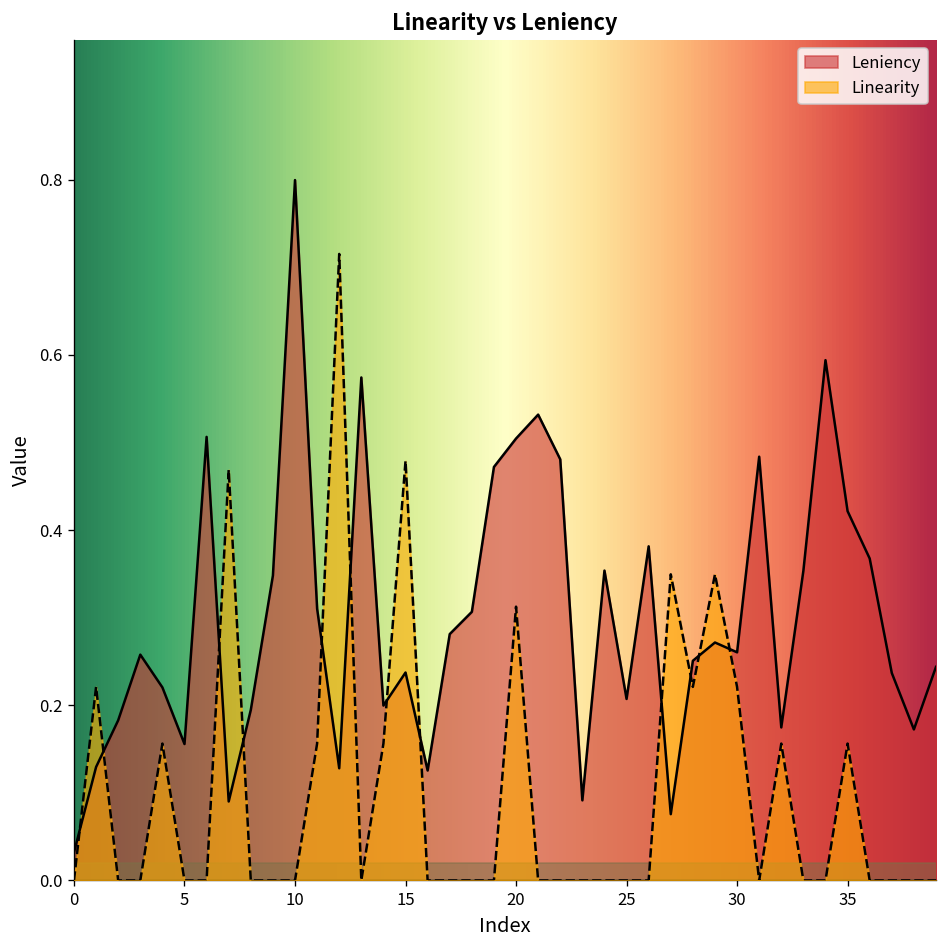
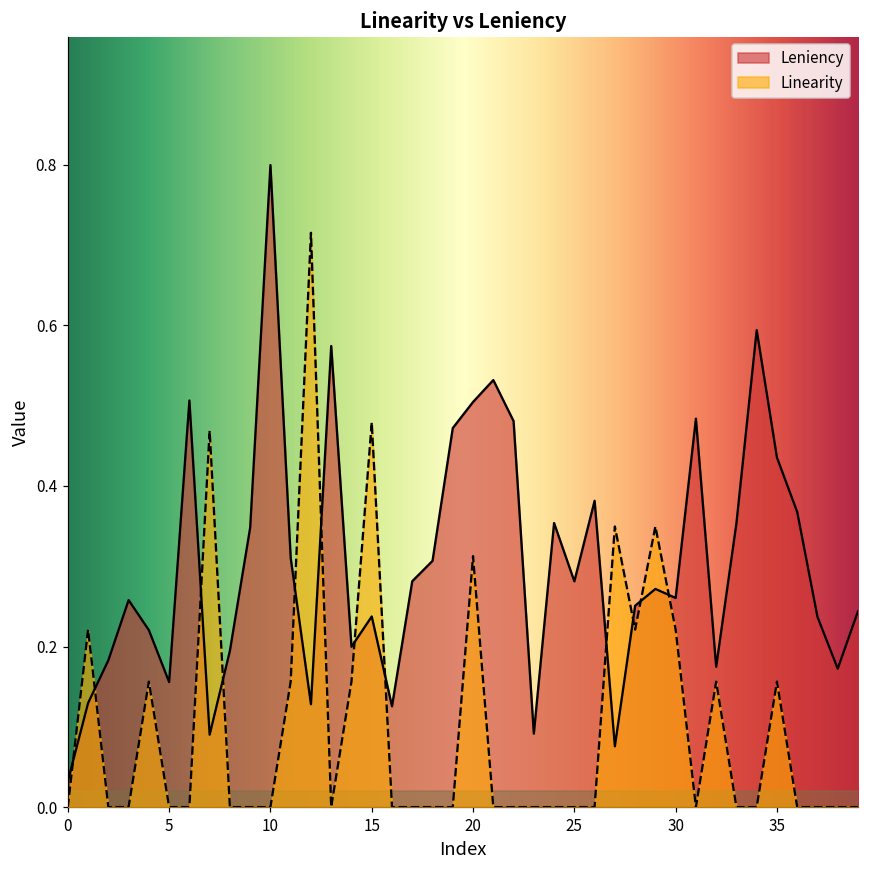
Leniency, 25: 0.21 -> 0.28
Leniency, 35: 0.42 -> 0.44
